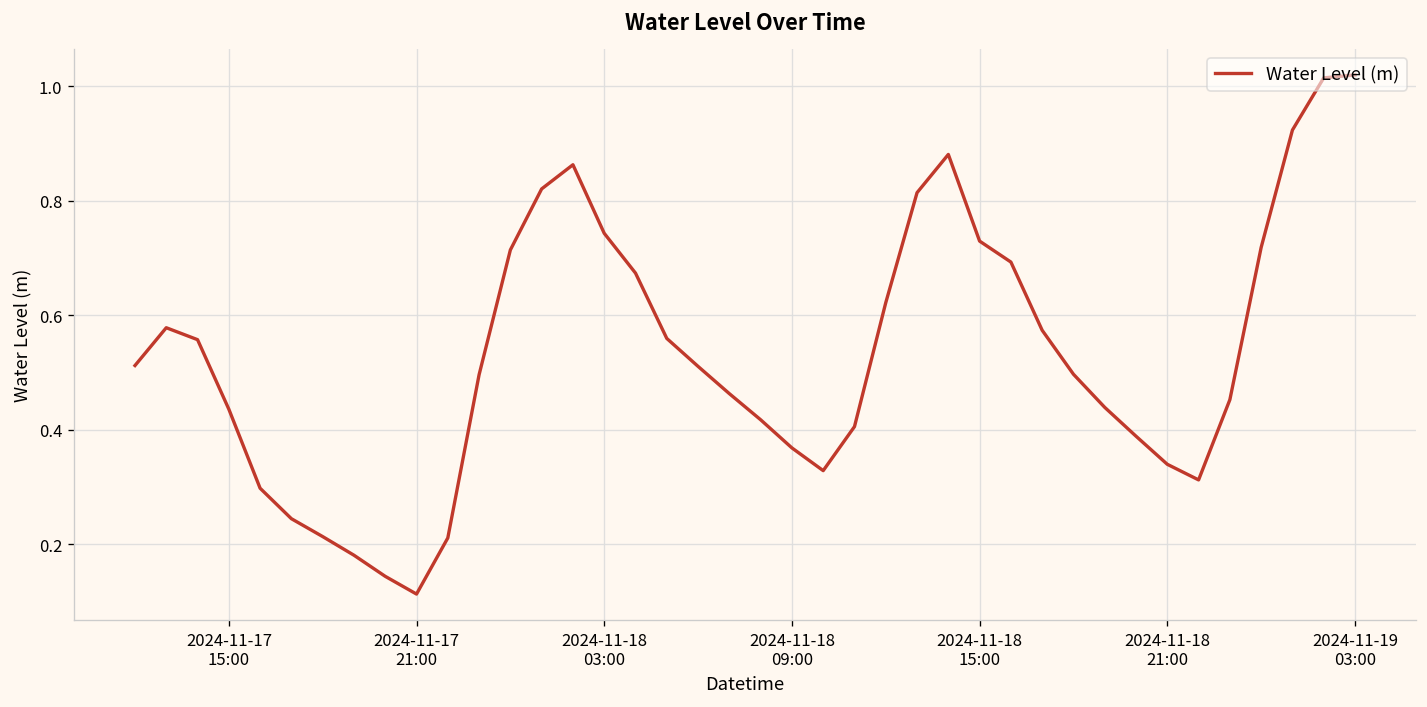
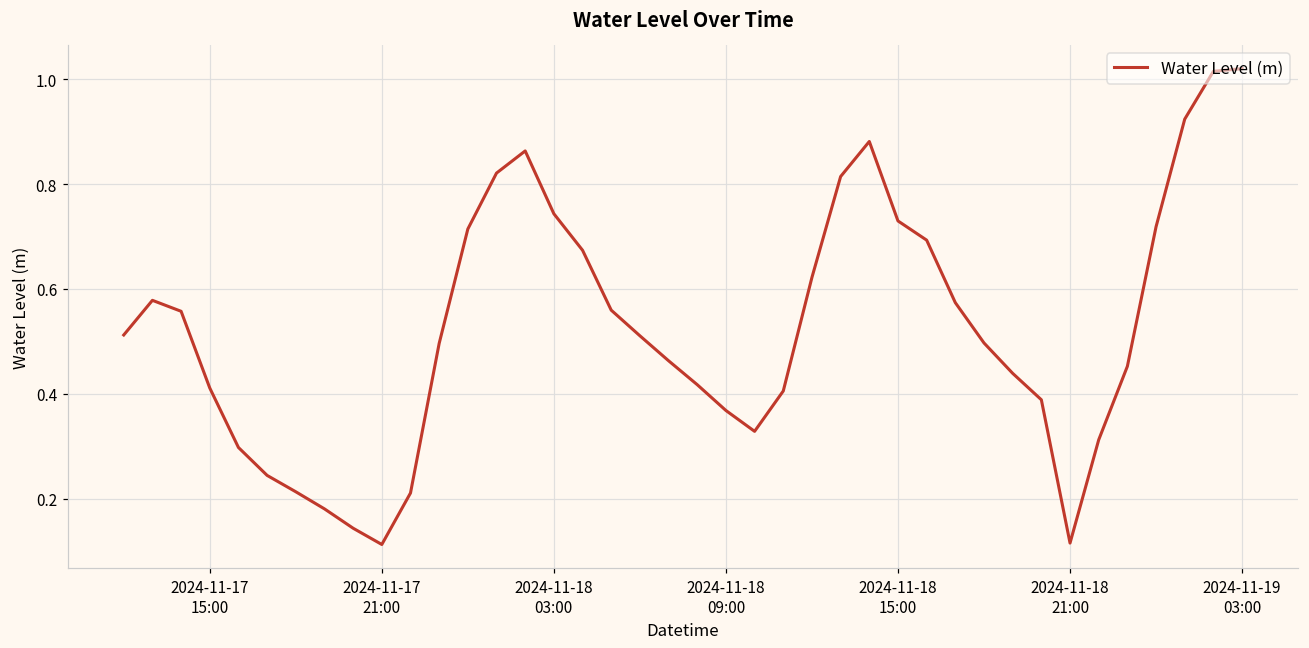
2024-11-17 15:00: 0.44 -> 0.41
2024-11-18 21:00: 0.34 -> 0.12
